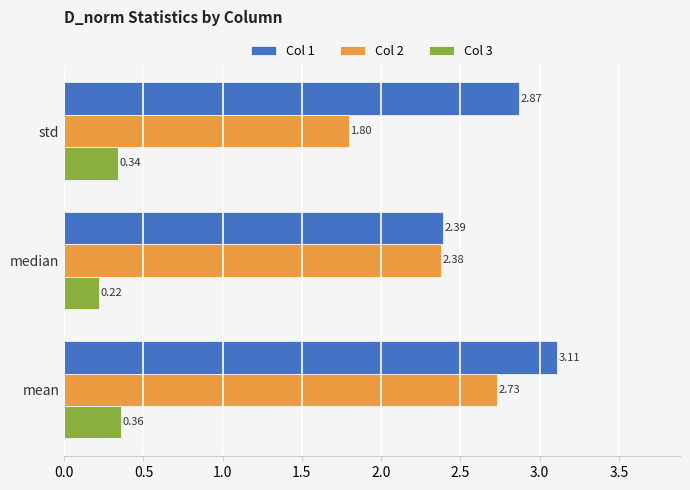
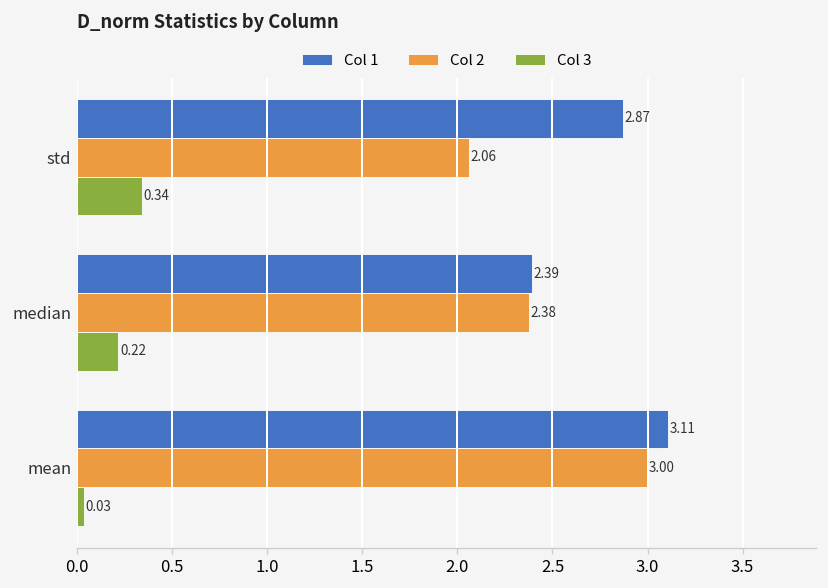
Col 2, std: 1.80 -> 2.06
Col 2, mean: 2.73 -> 3.00
Col 3, mean: 0.36 -> 0.03
